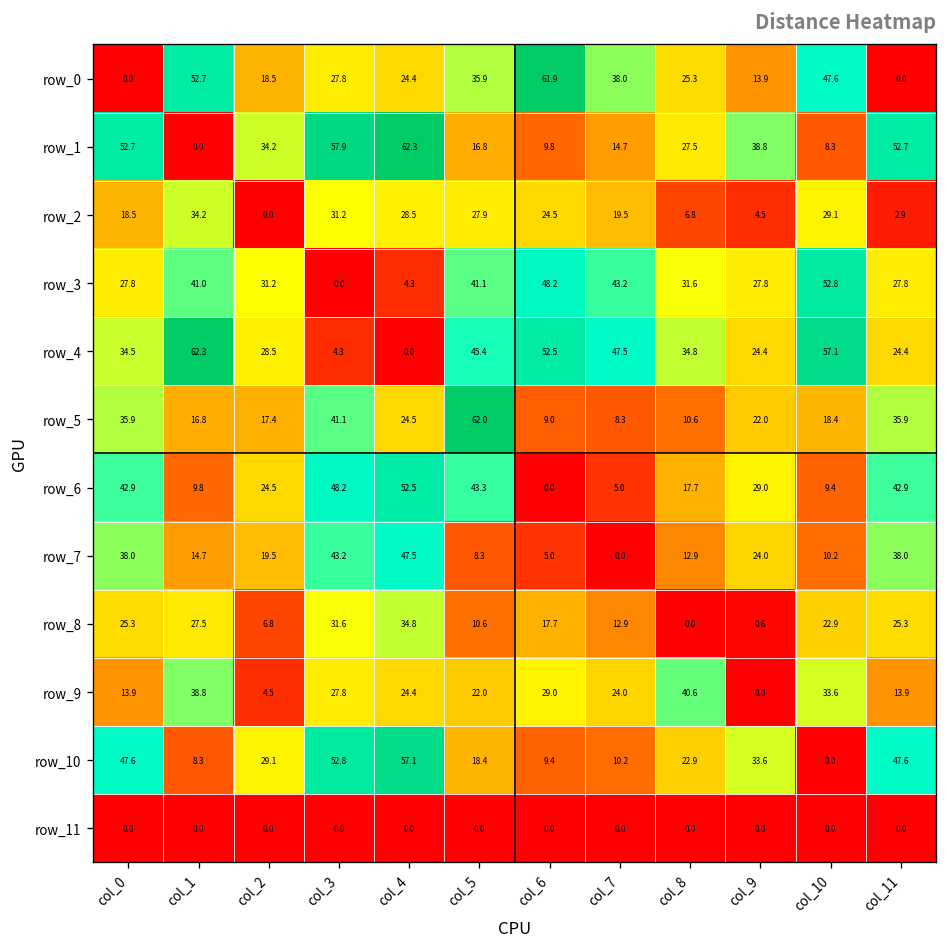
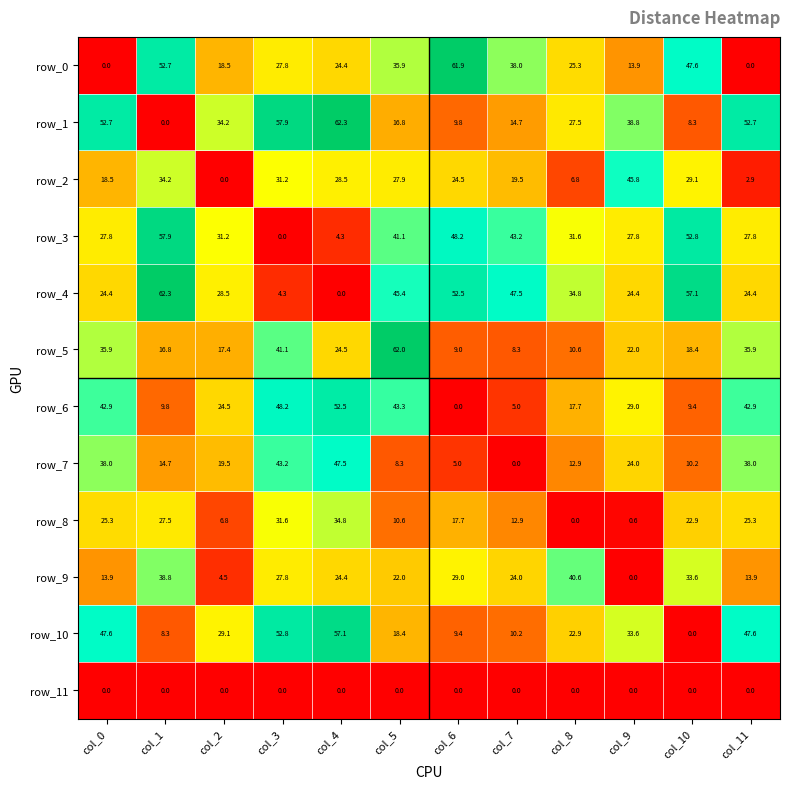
row_2, col_9: 4.5 -> 45.8
row_3, col_1: 41.0 -> 57.9
row_4, col_0: 34.5 -> 24.4
